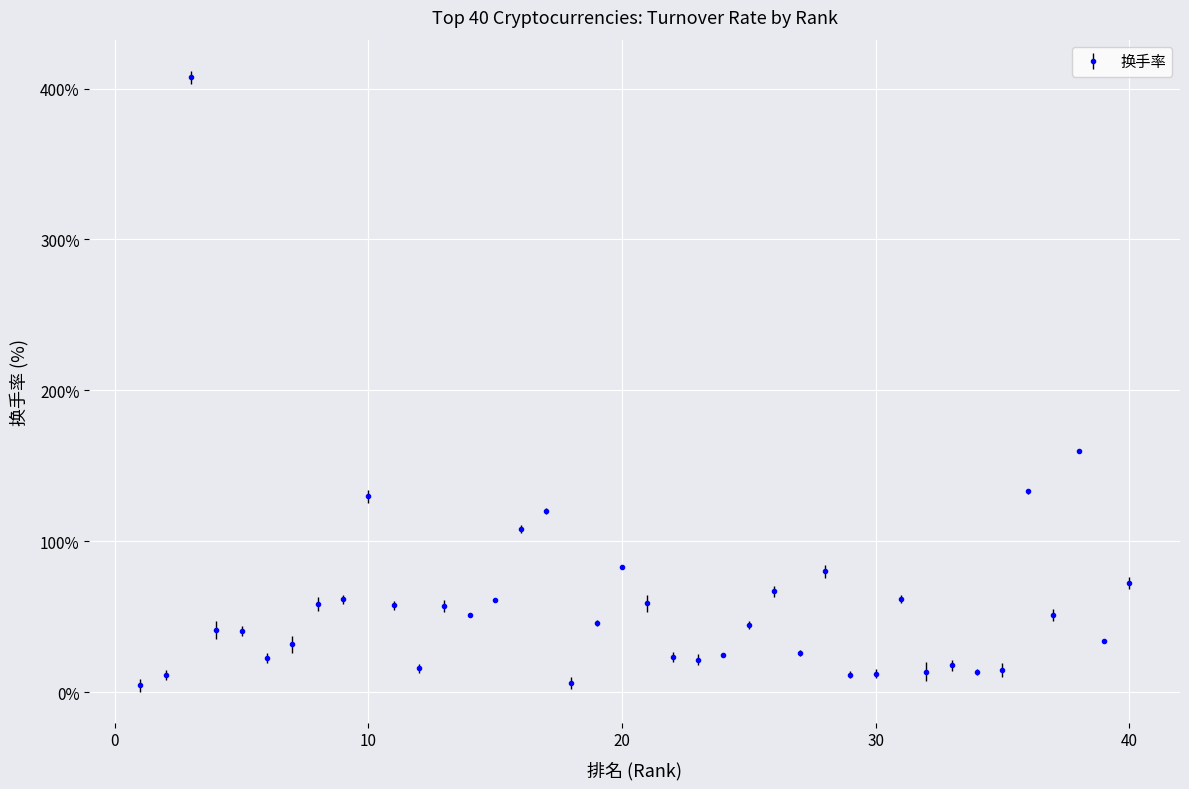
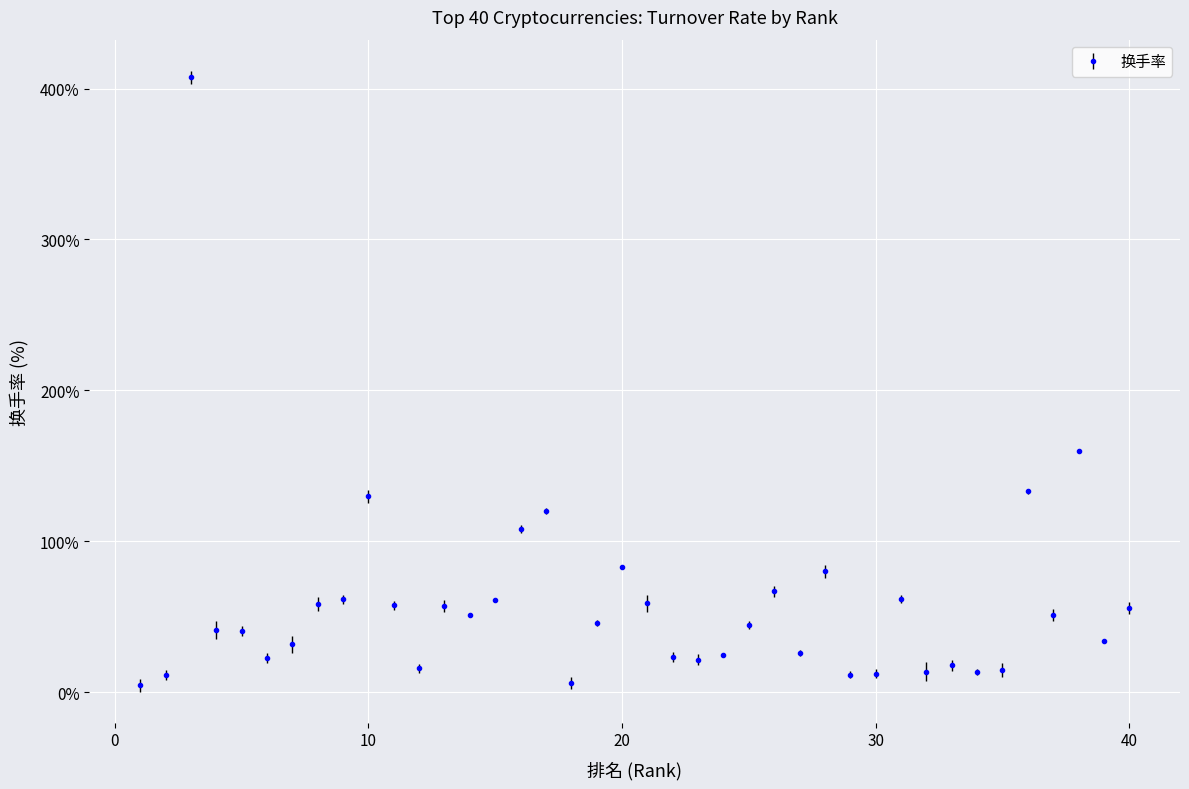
40: 72% -> 56%
